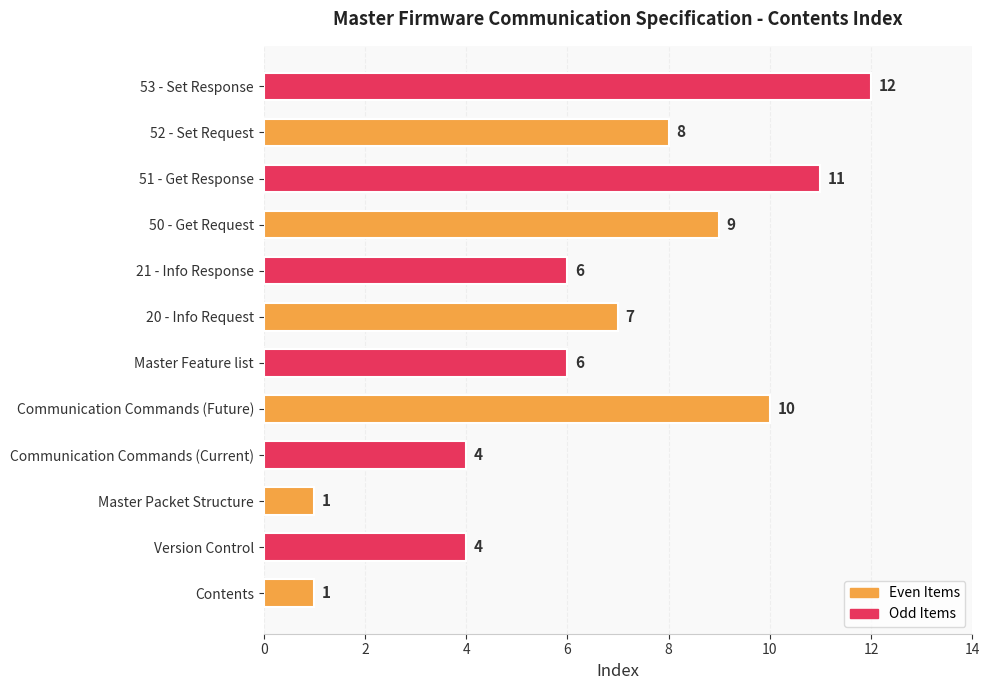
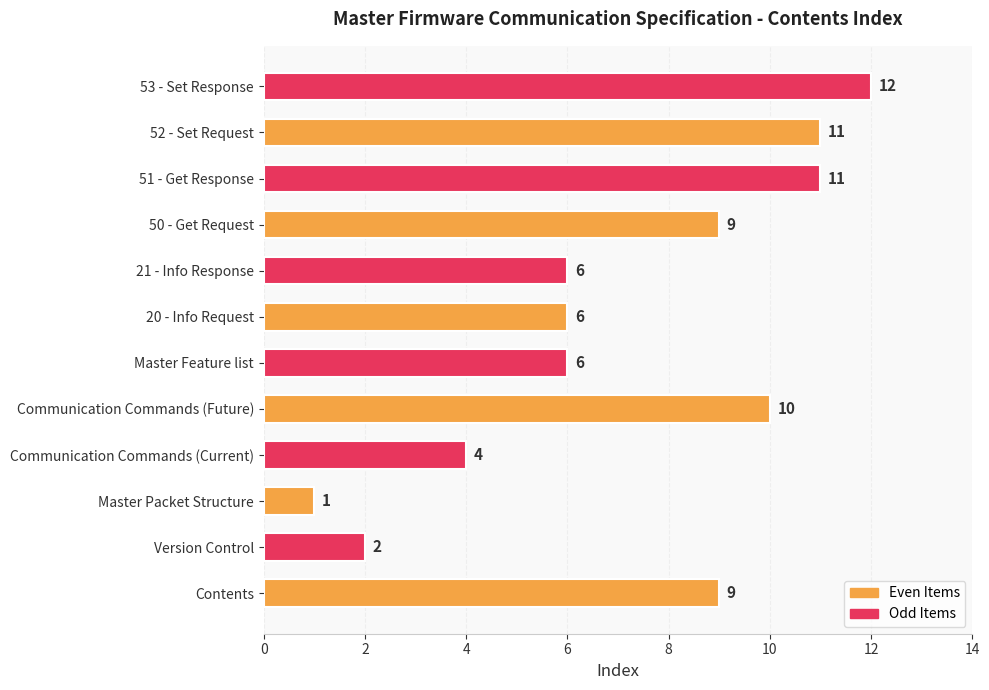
52 - Set Request: 8 -> 11
20 - Info Request: 7 -> 6
Version Control: 4 -> 2
Contents: 1 -> 9
